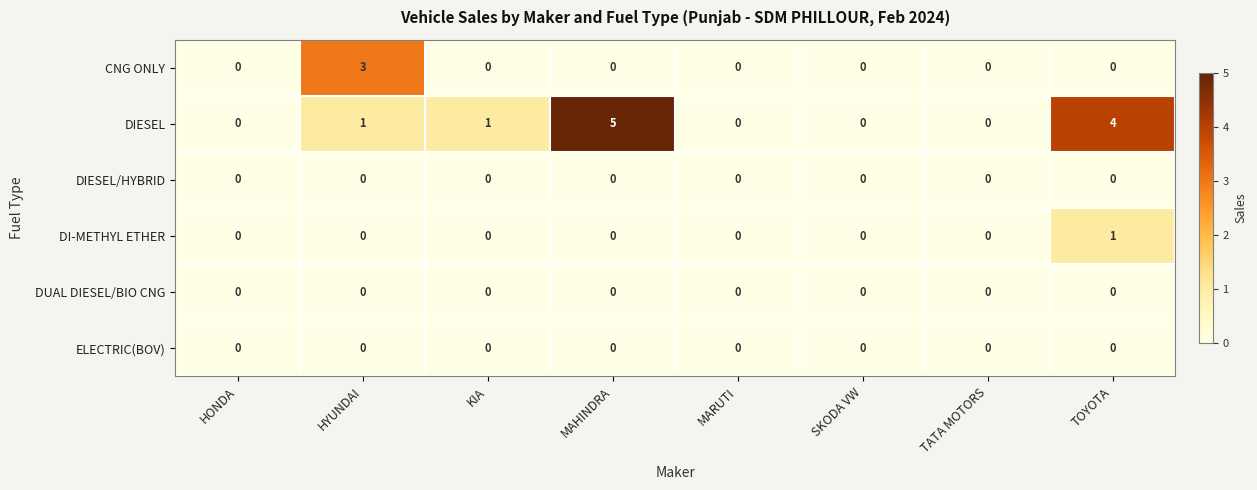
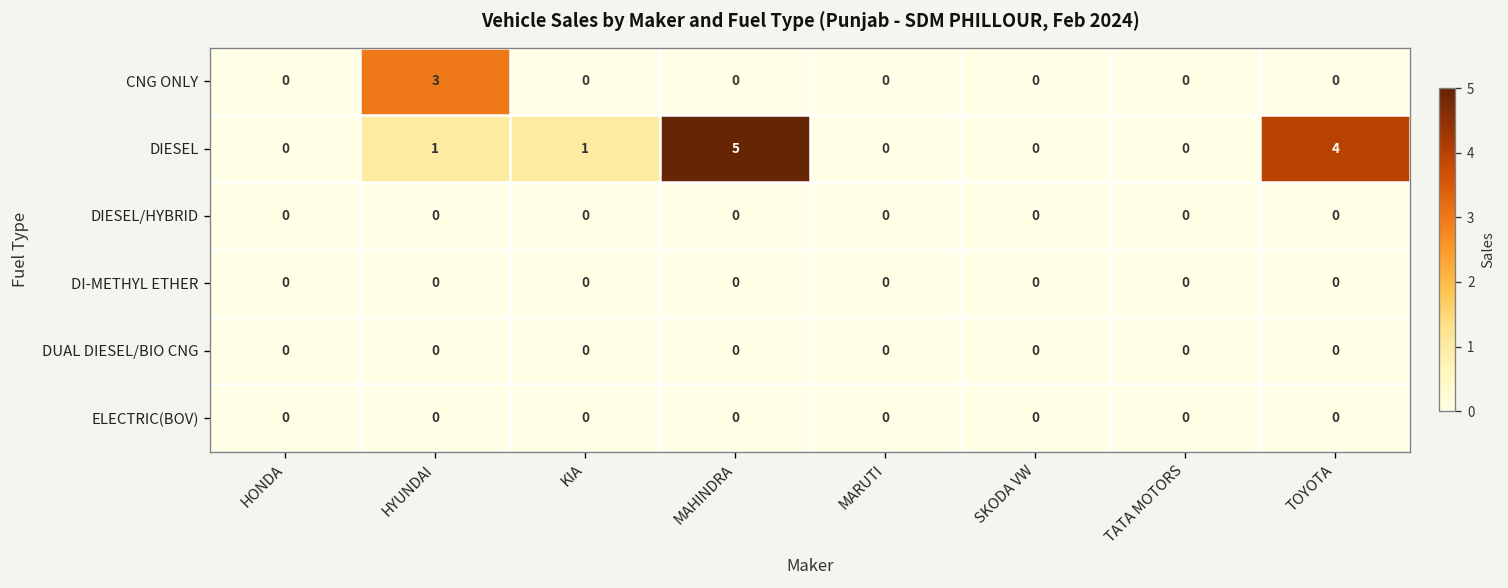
DI-METHYL ETHER, TOYOTA: 1 -> 0
